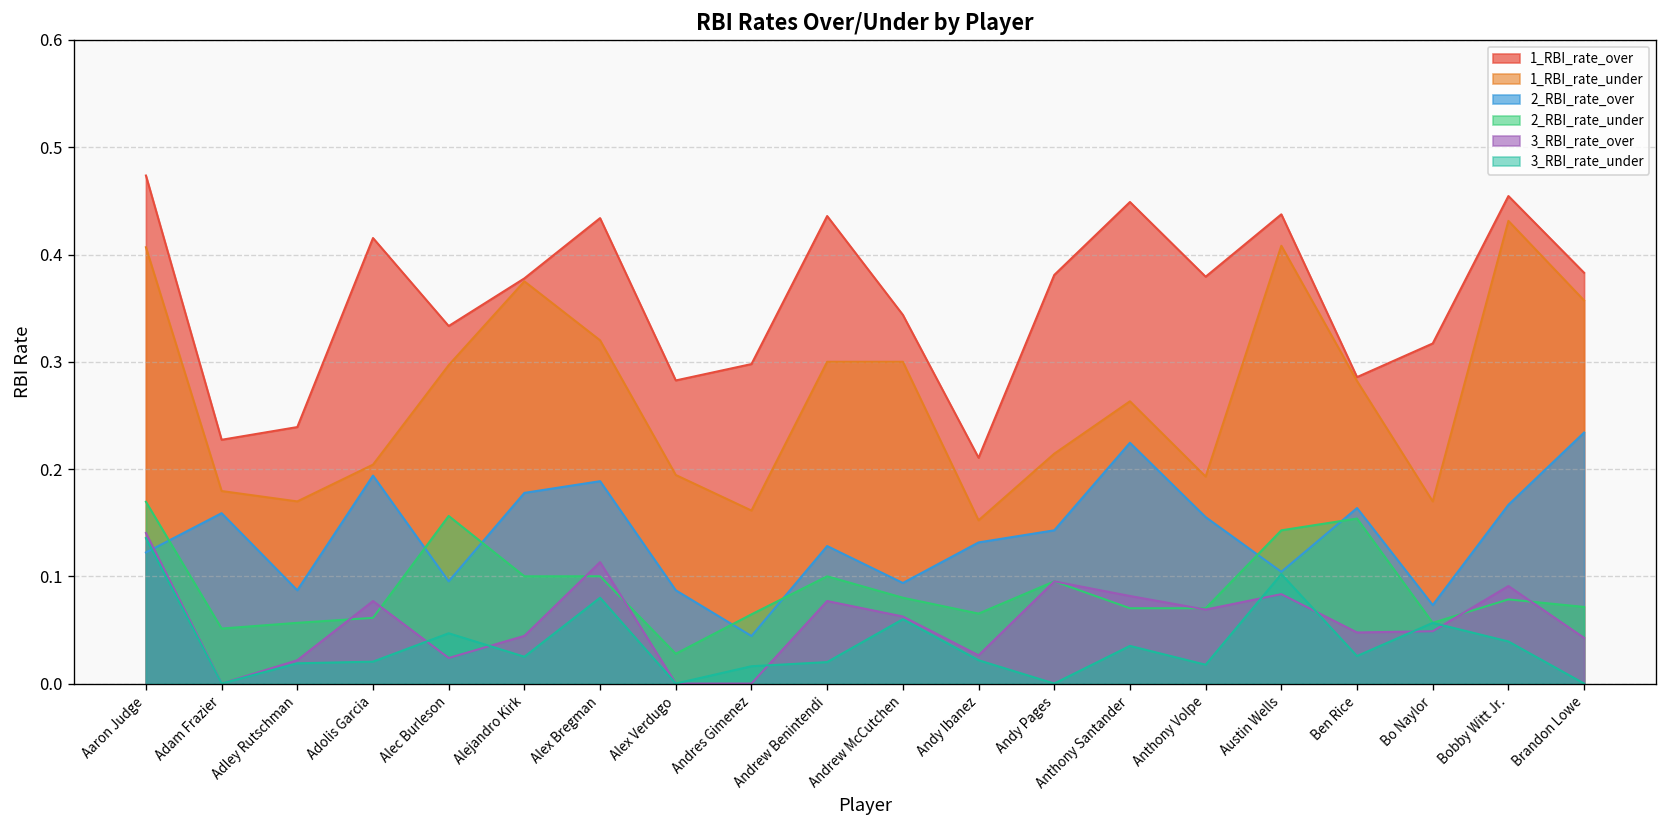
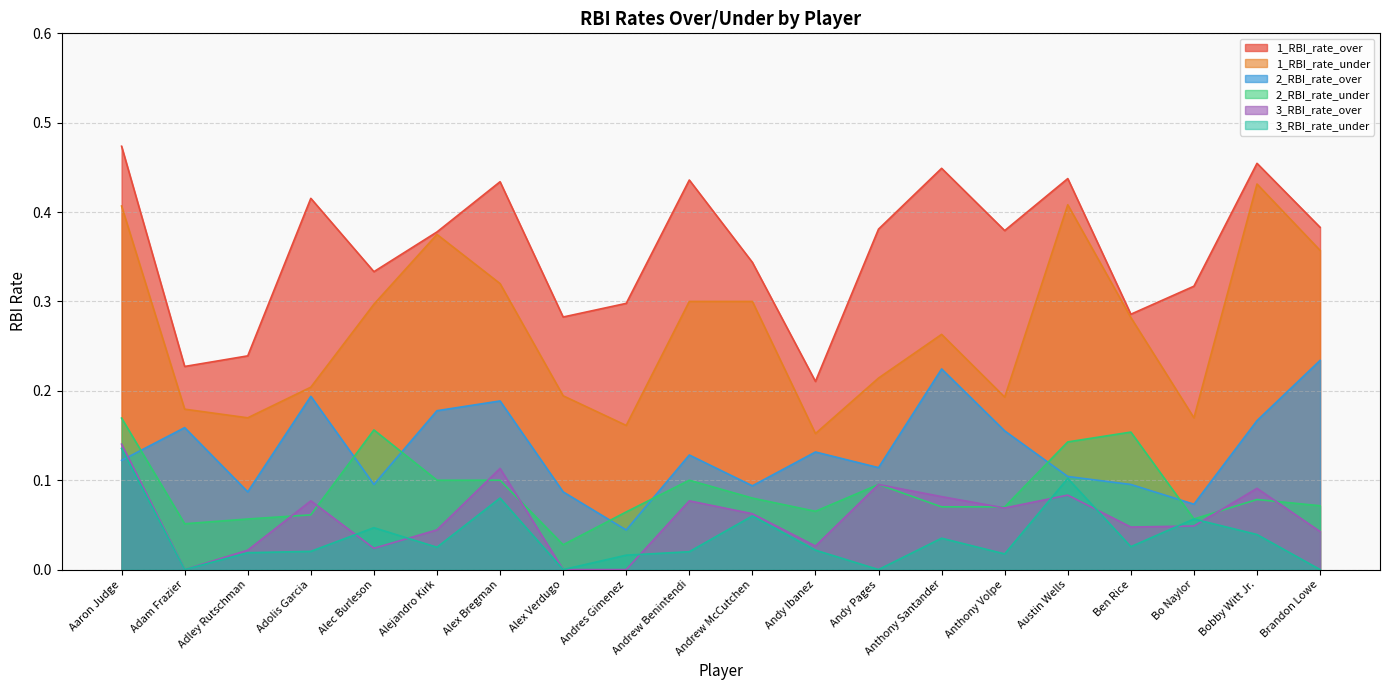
2_RBI_rate_over, Andy Pages: 0.14 -> 0.11
2_RBI_rate_over, Ben Rice: 0.16 -> 0.10
